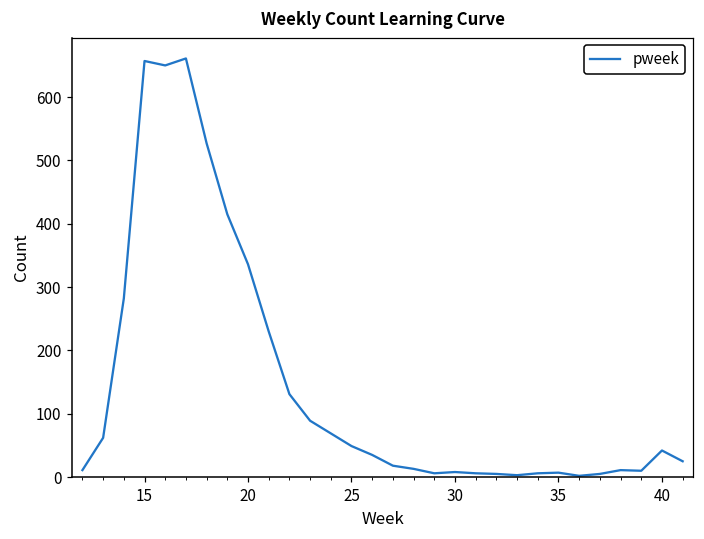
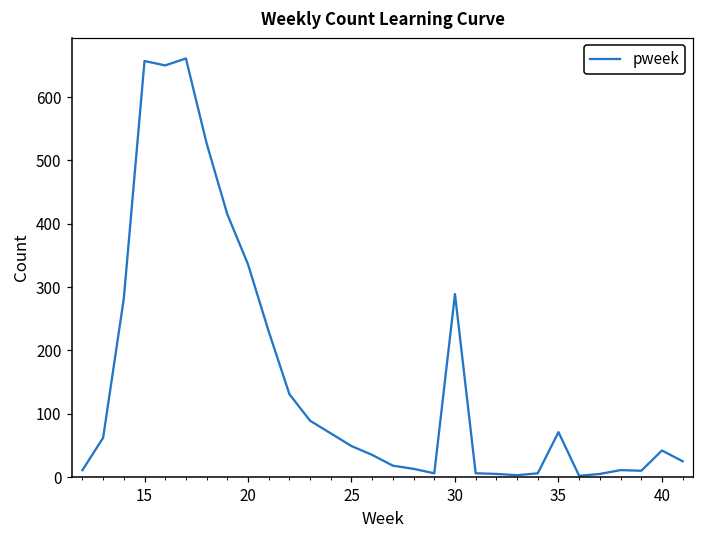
30: 10 -> 290
35: 10 -> 70
